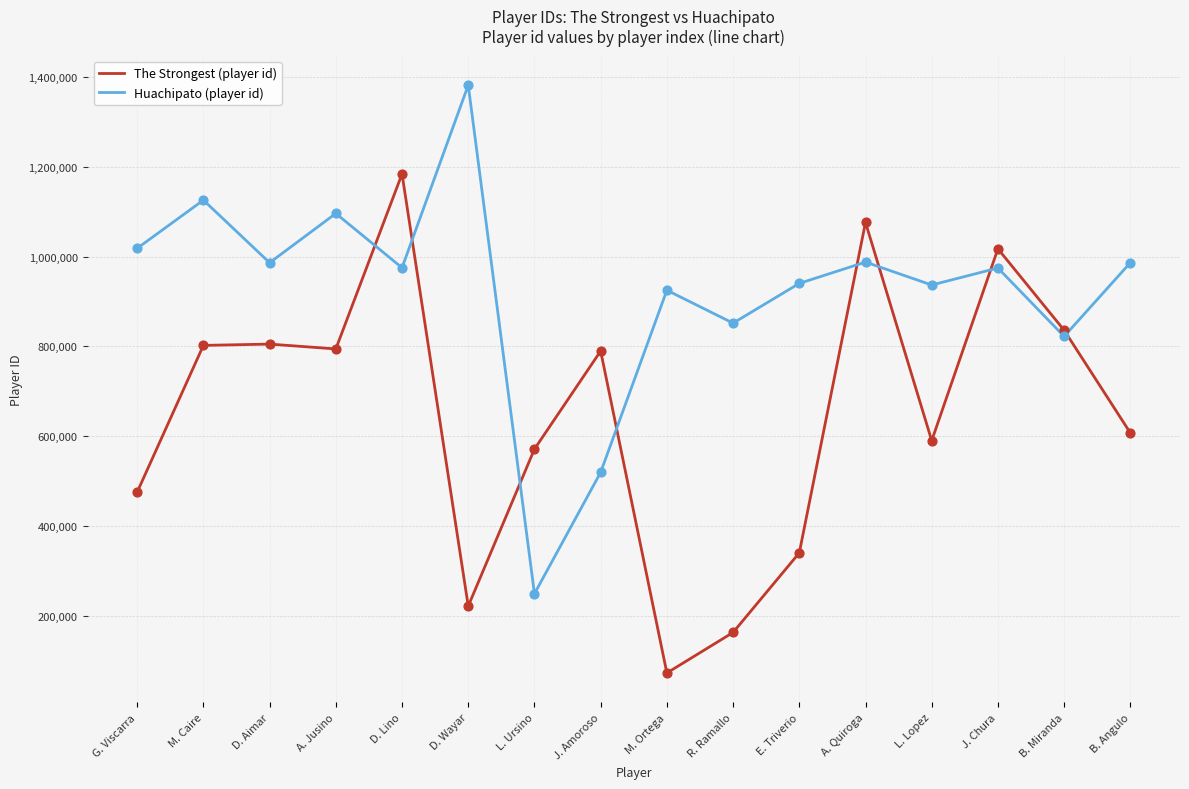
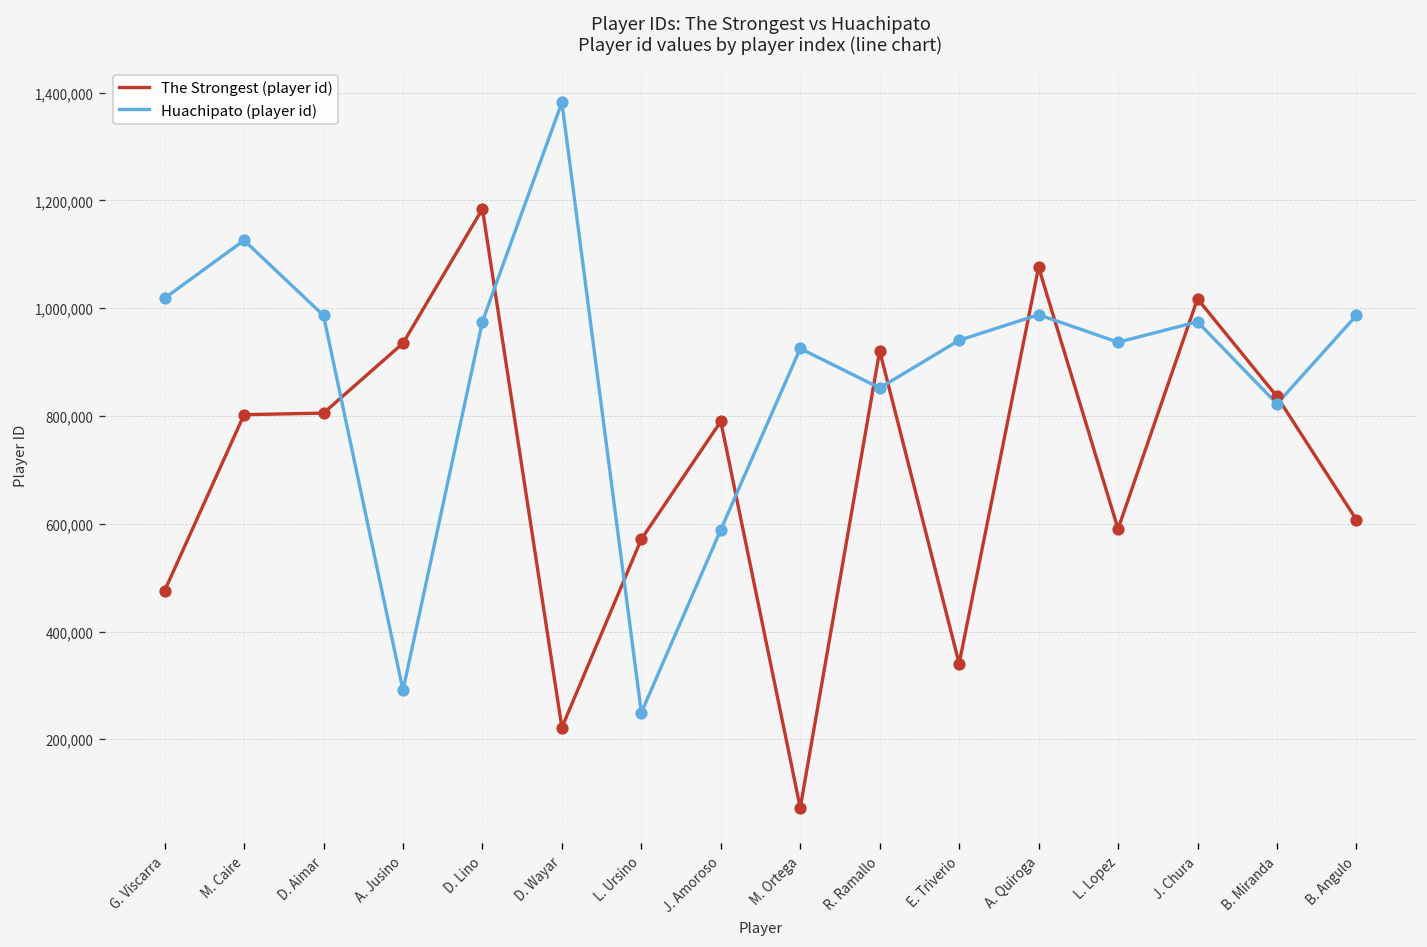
The Strongest (player id), A. Jusino: 790,000 -> 940,000
Huachipato (player id), A. Jusino: 1,100,000 -> 290,000
Huachipato (player id), J. Amoroso: 520,000 -> 590,000
The Strongest (player id), R. Ramallo: 160,000 -> 920,000
